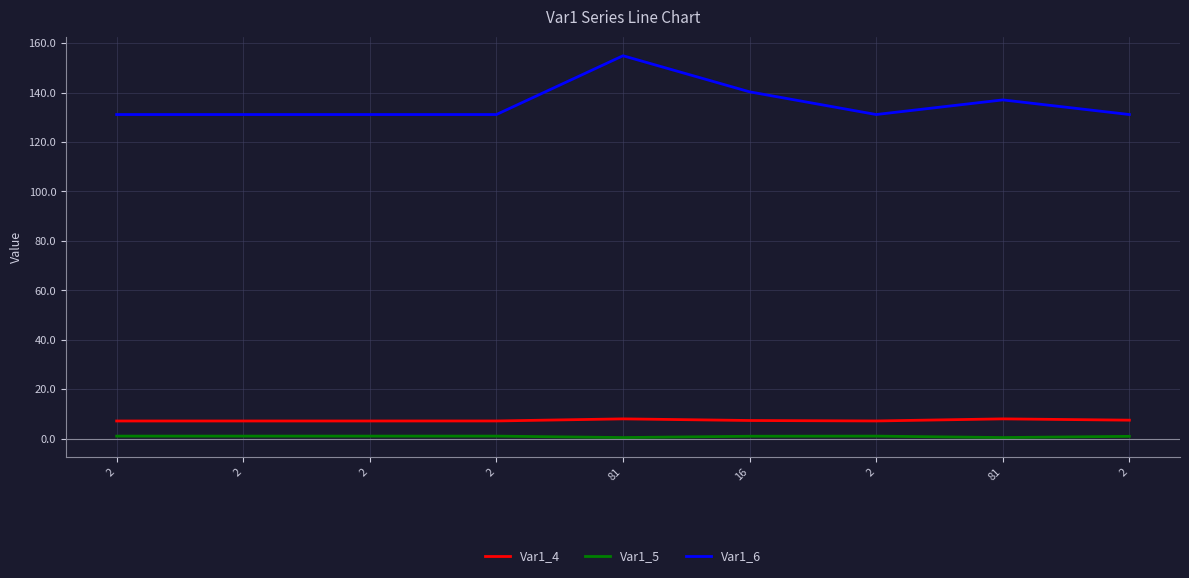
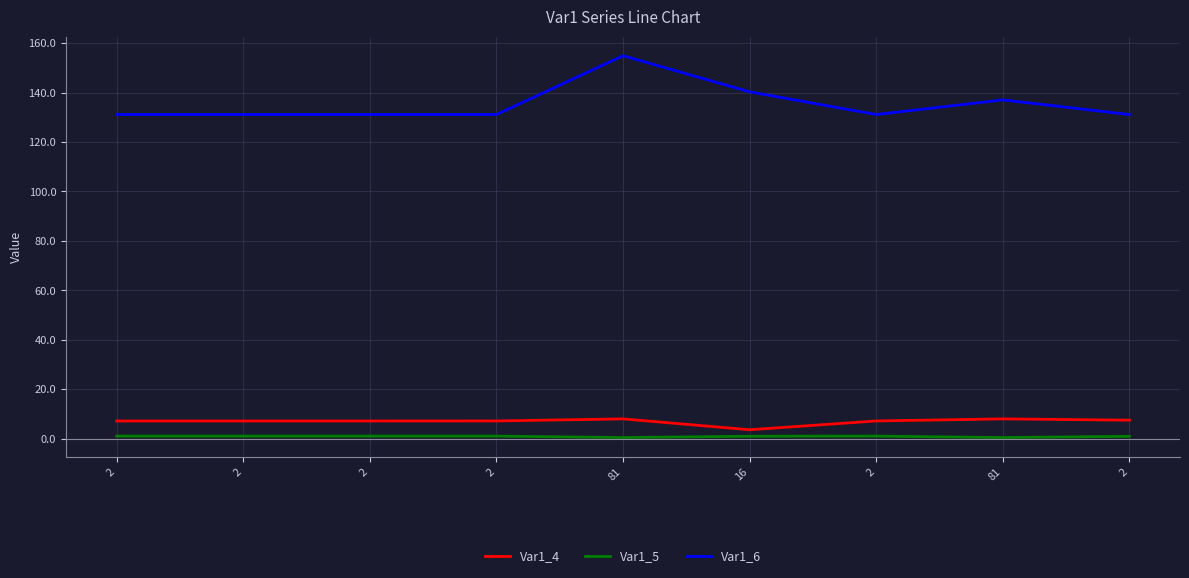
Var1_4, 16: 7 -> 4
